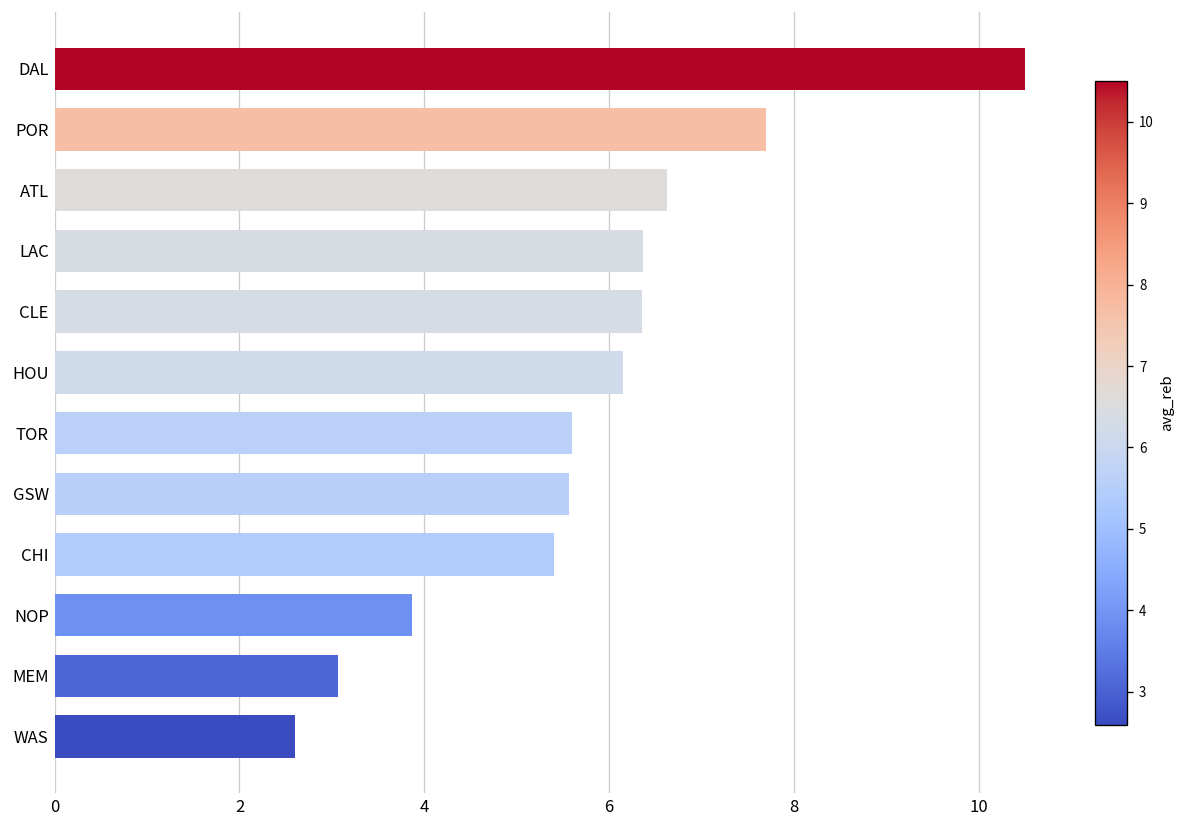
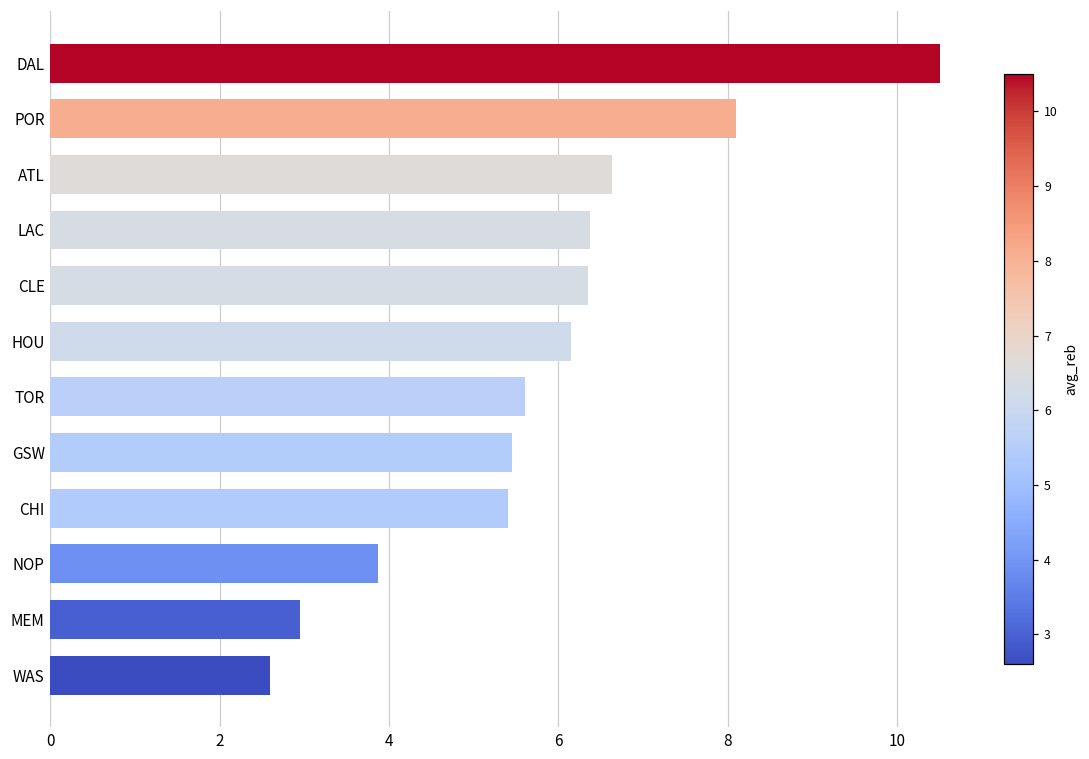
POR: 7.7 -> 8.1
GSW: 5.6 -> 5.5
MEM: 3.1 -> 3.0
